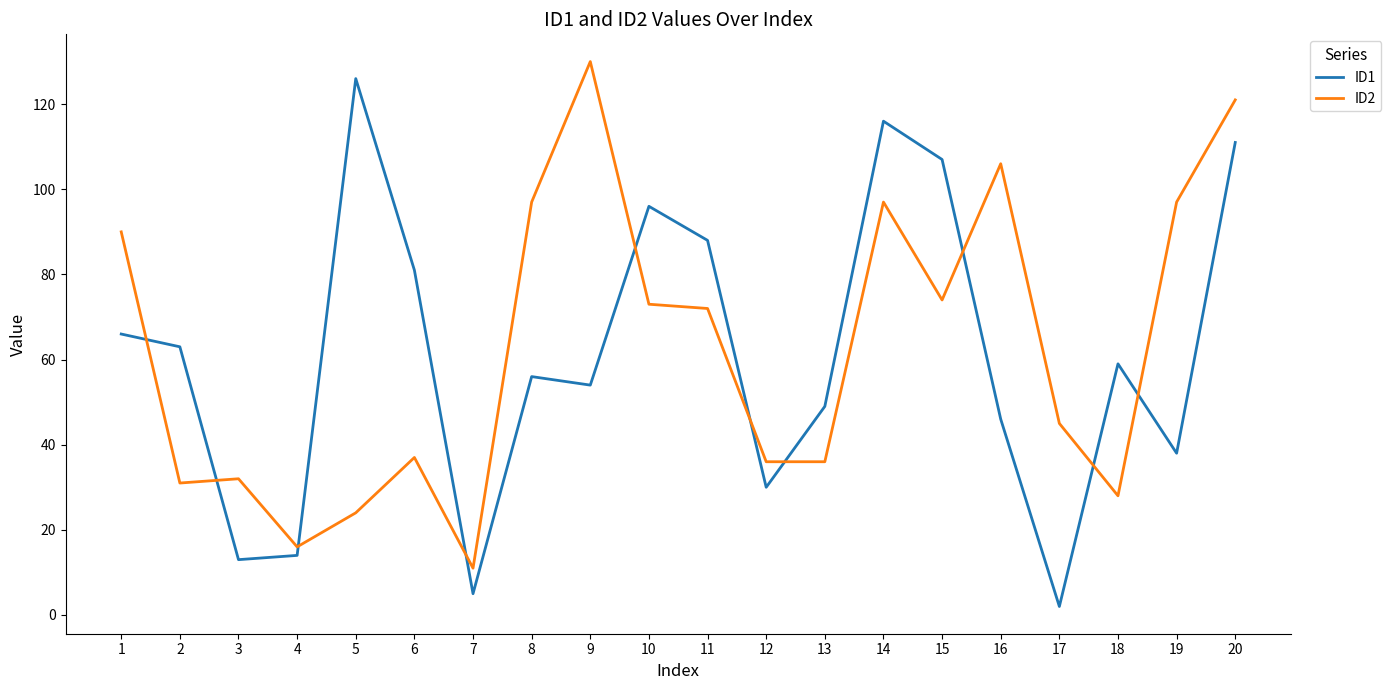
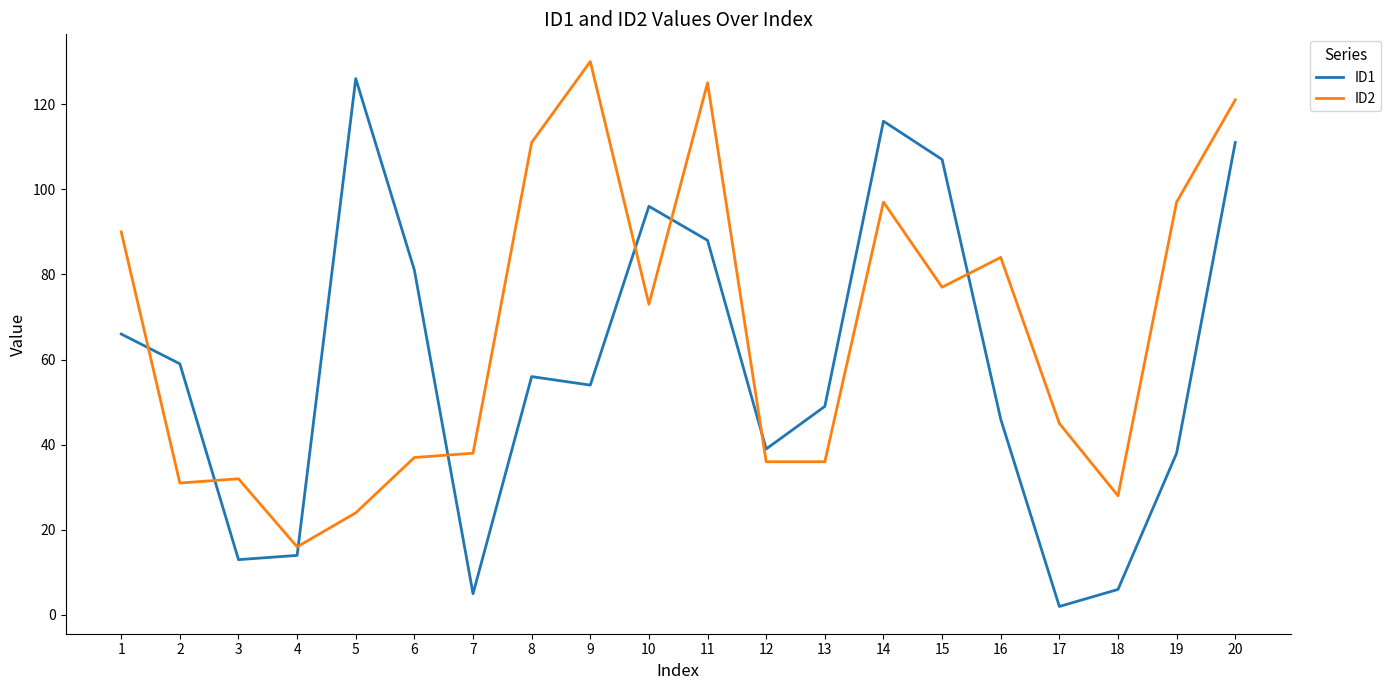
ID1, 2: 63 -> 59
ID2, 7: 11 -> 38
ID2, 8: 97 -> 111
ID2, 11: 72 -> 125
ID1, 12: 30 -> 39
ID2, 15: 74 -> 77
ID2, 16: 106 -> 84
ID1, 18: 59 -> 6
